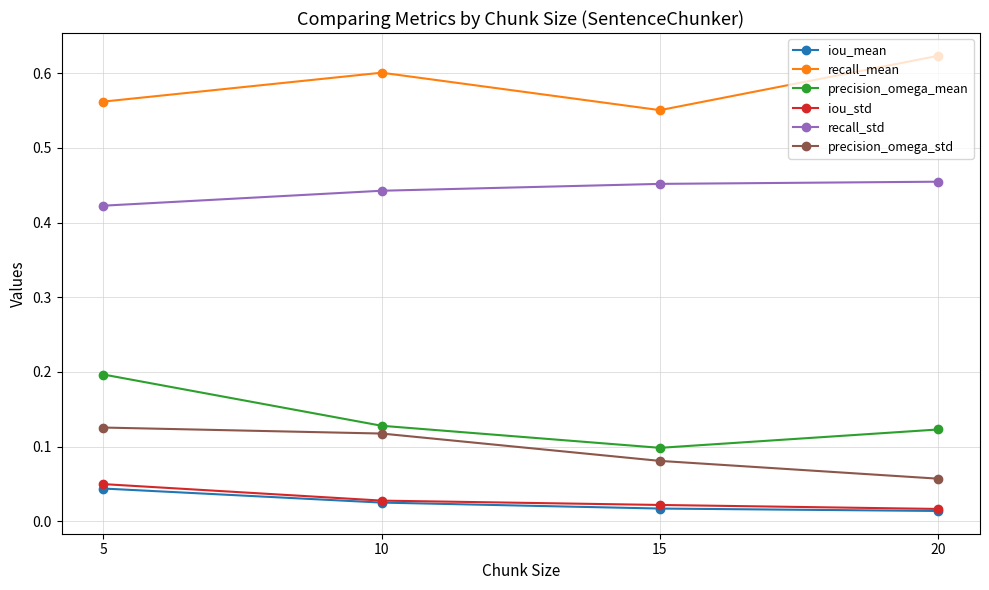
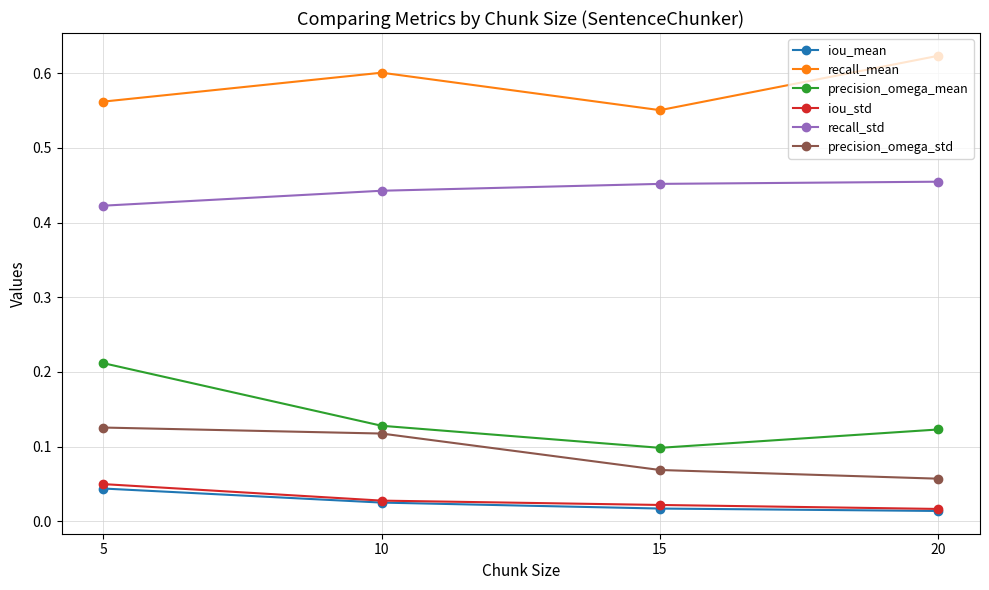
precision_omega_mean, 5: 0.20 -> 0.21
precision_omega_std, 15: 0.08 -> 0.07
